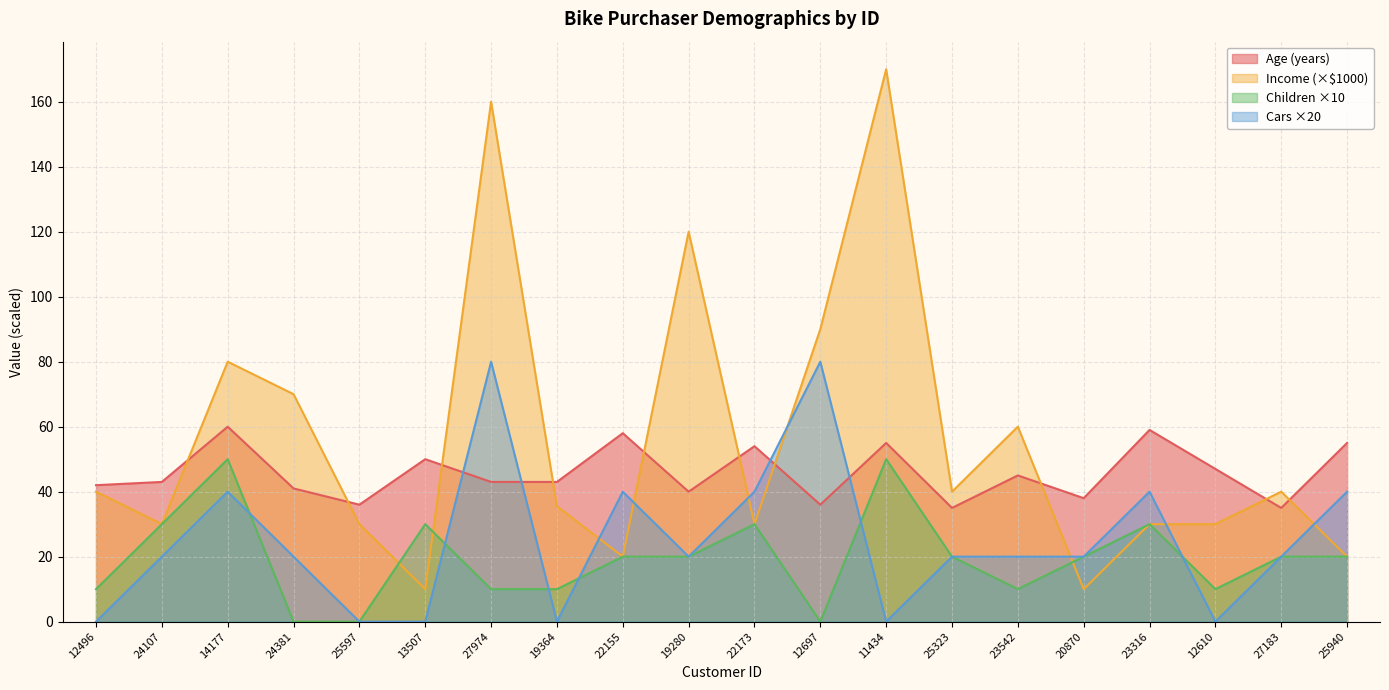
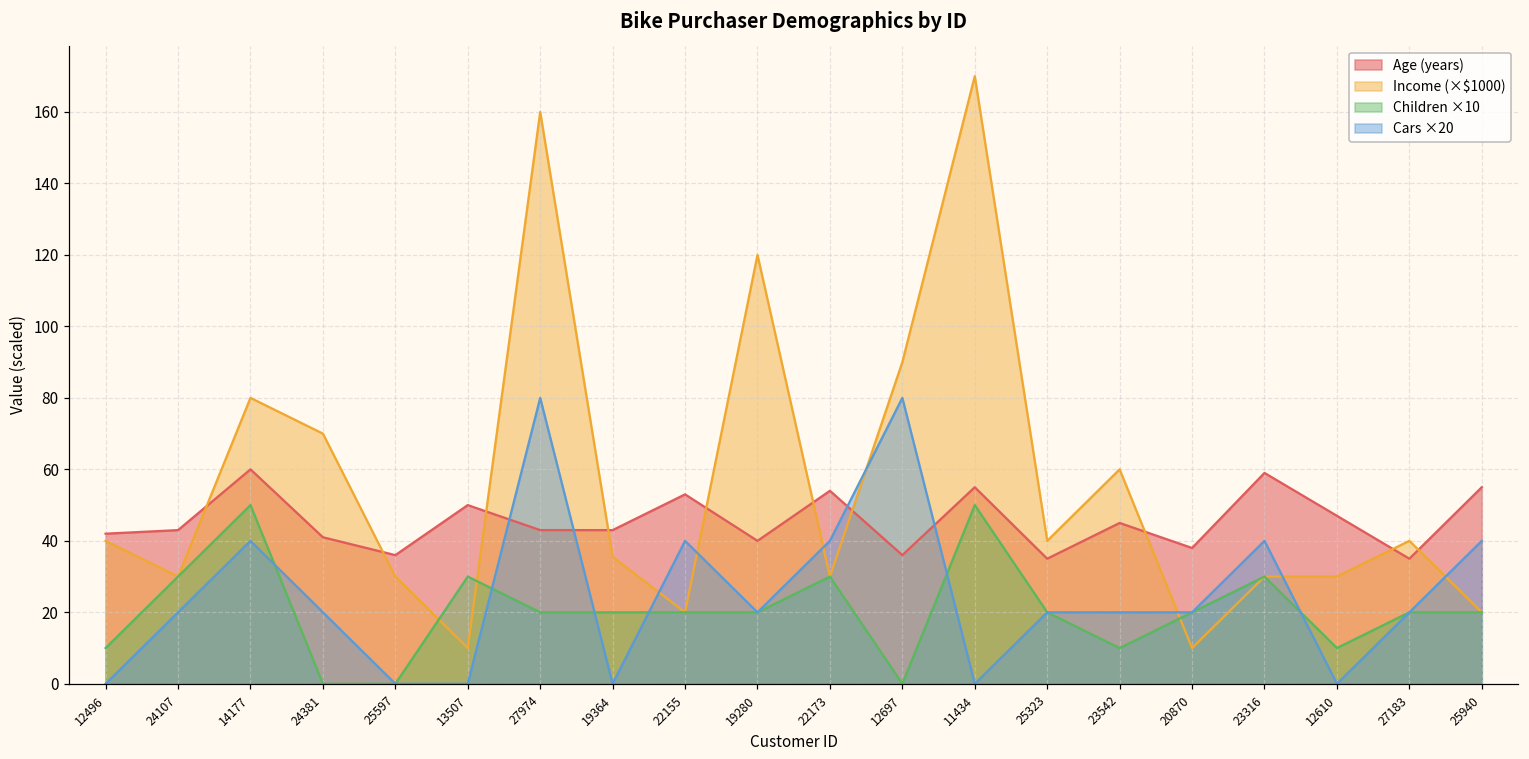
Children ×10, 27974: 10 -> 20
Children ×10, 19364: 10 -> 20
Age (years), 22155: 58 -> 53
